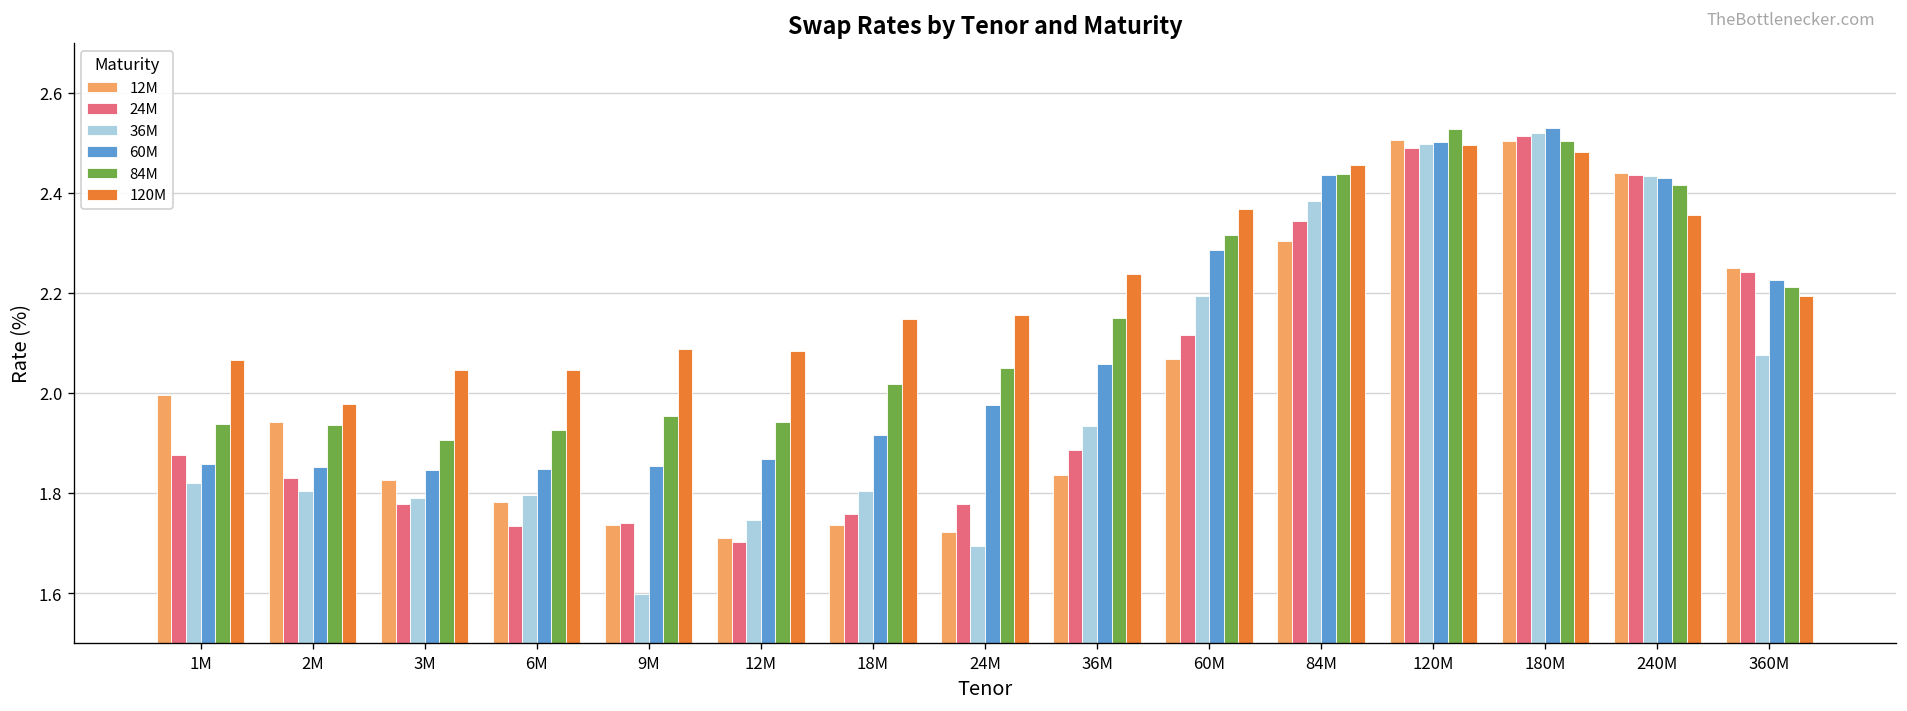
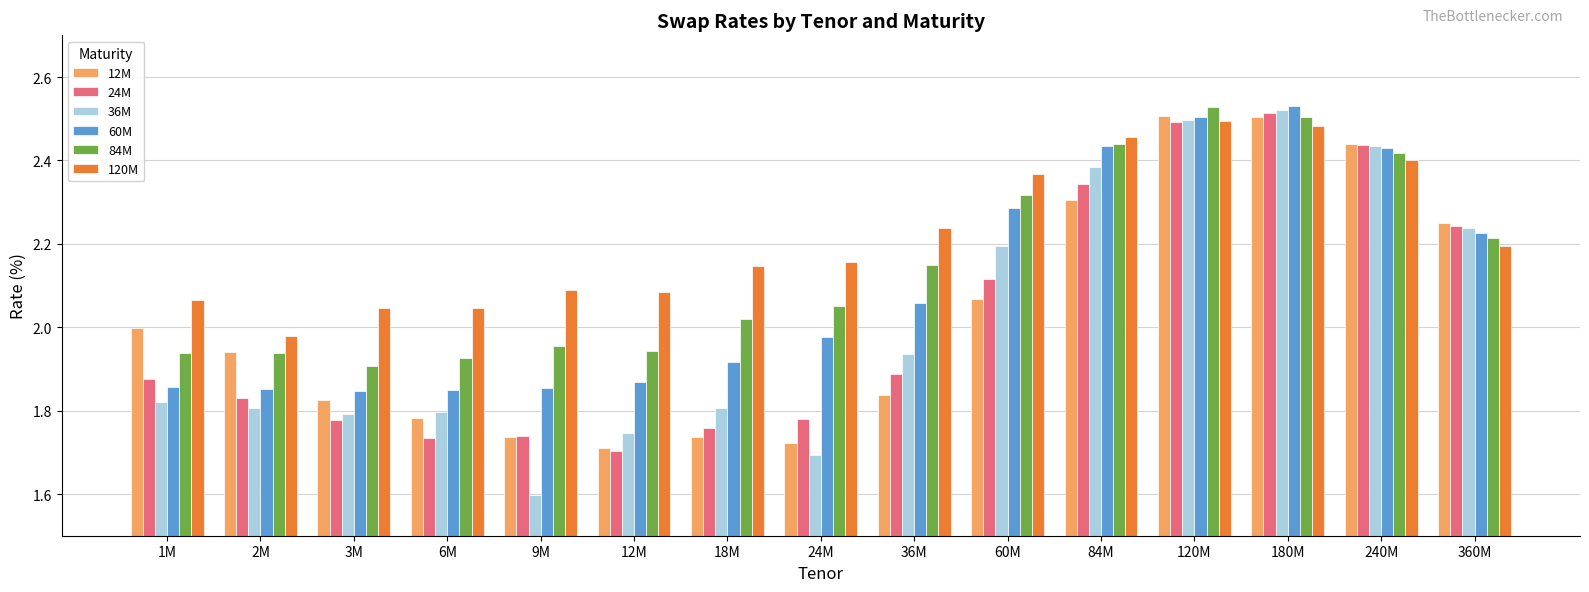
120M, 240M: 2.36 -> 2.40
36M, 360M: 2.08 -> 2.24
